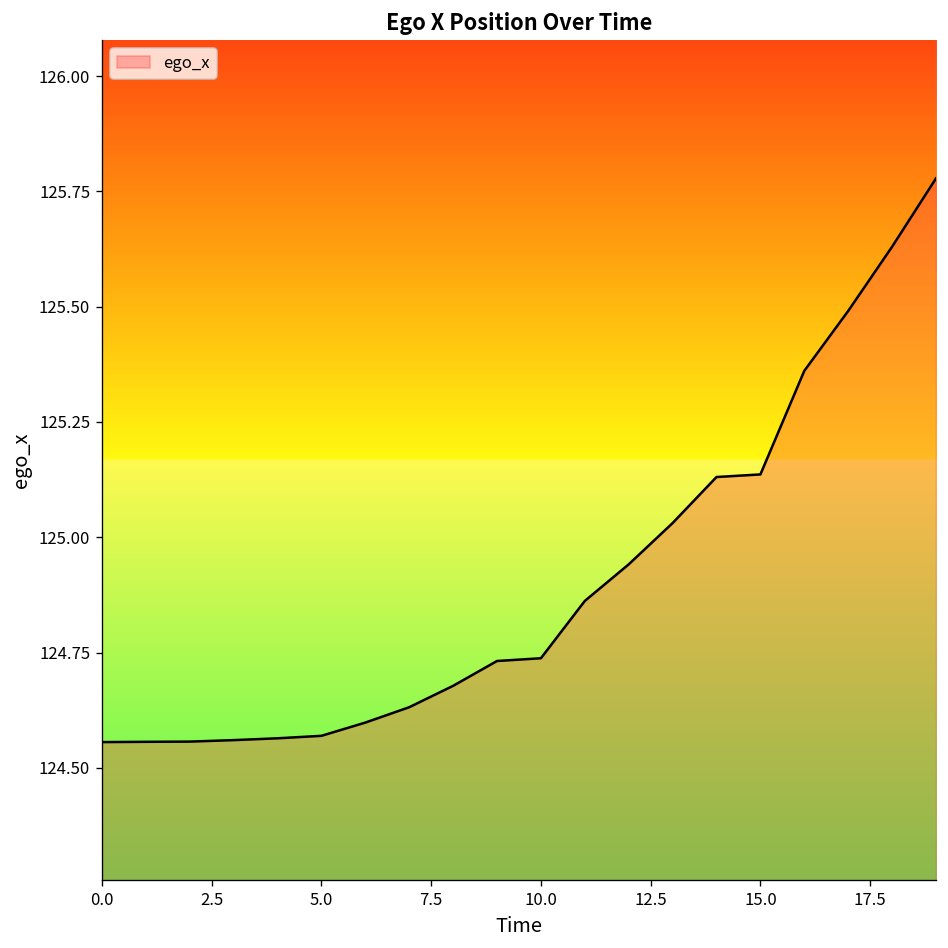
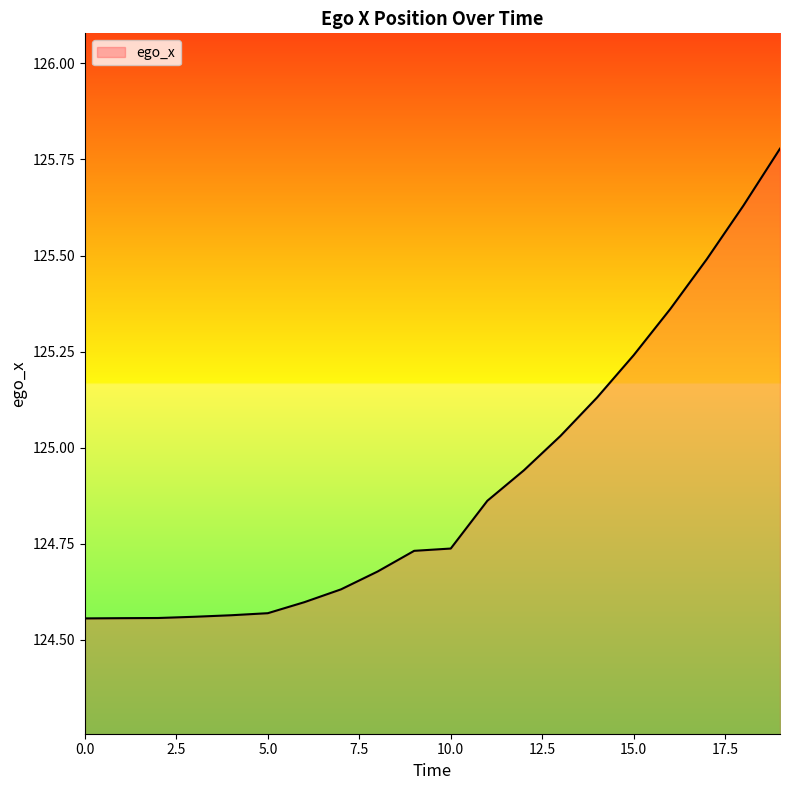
15.0: 125.14 -> 125.24
